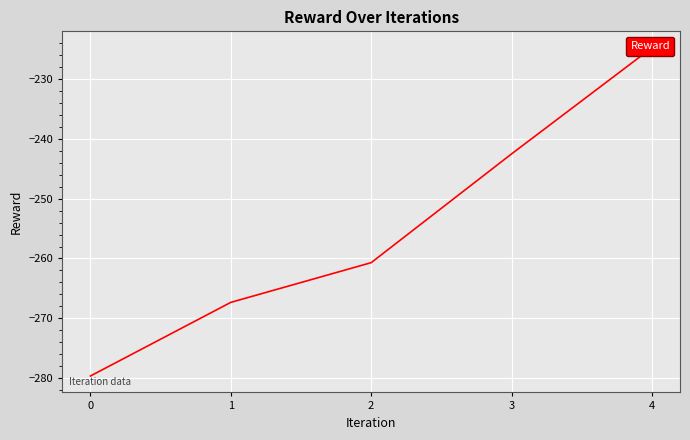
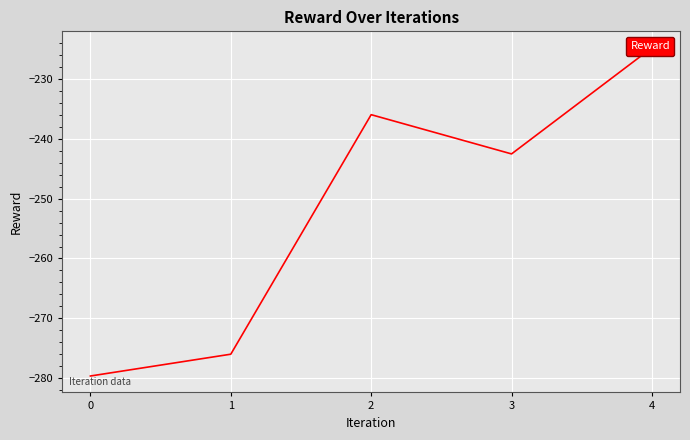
1: -267 -> -276
2: -261 -> -236
